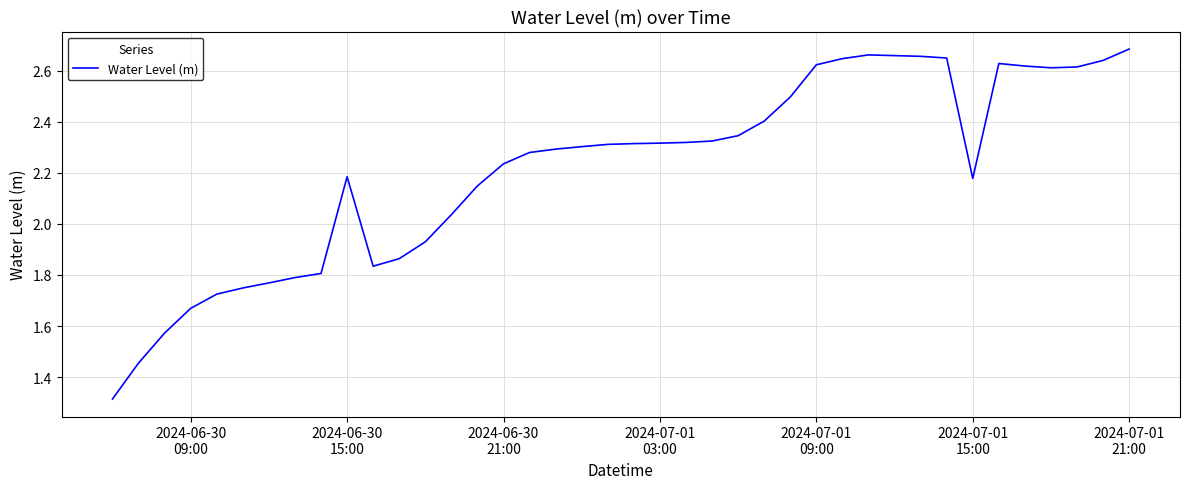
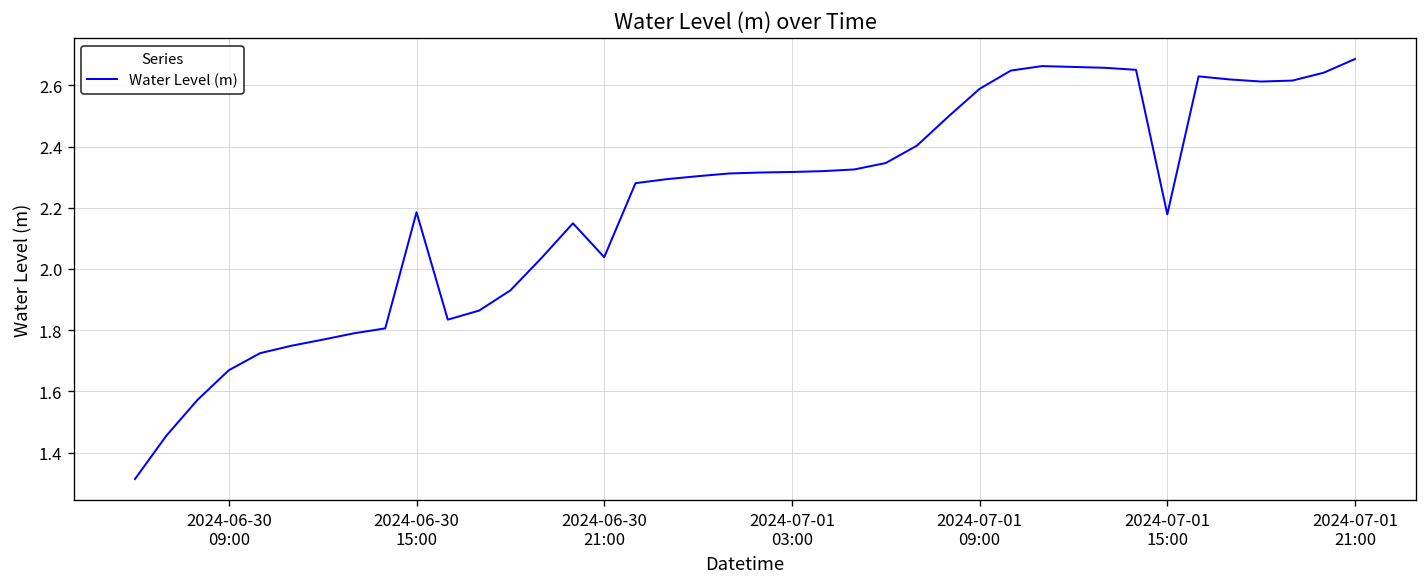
2024-06-30 21:00: 2.24 -> 2.04
2024-07-01 09:00: 2.62 -> 2.59
